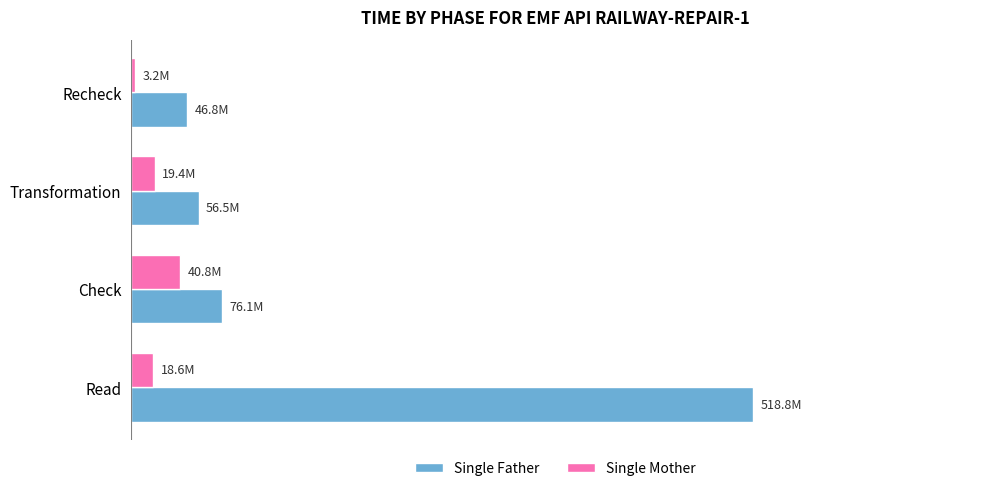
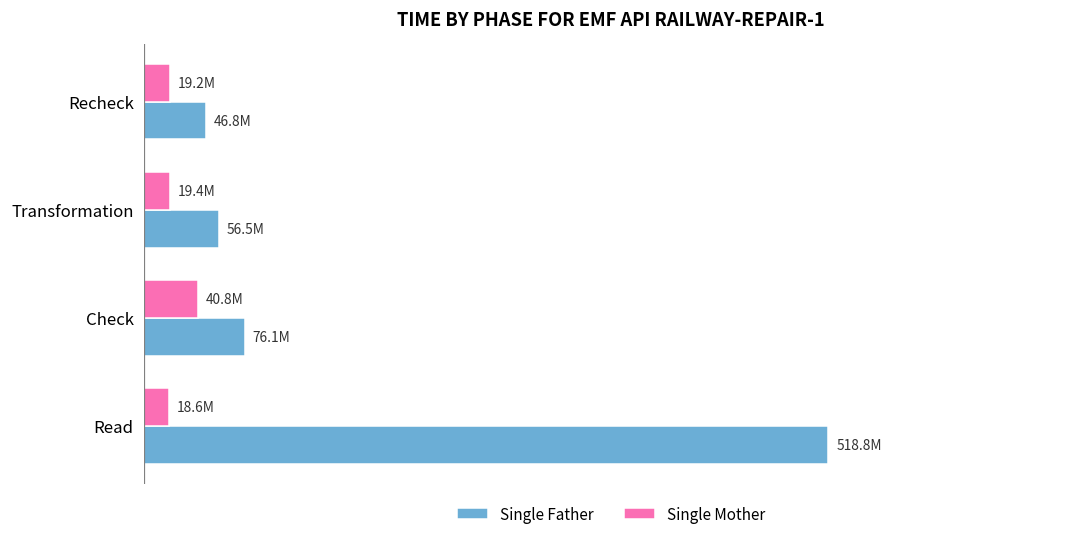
Single Mother, Recheck: 3.2M -> 19.2M
